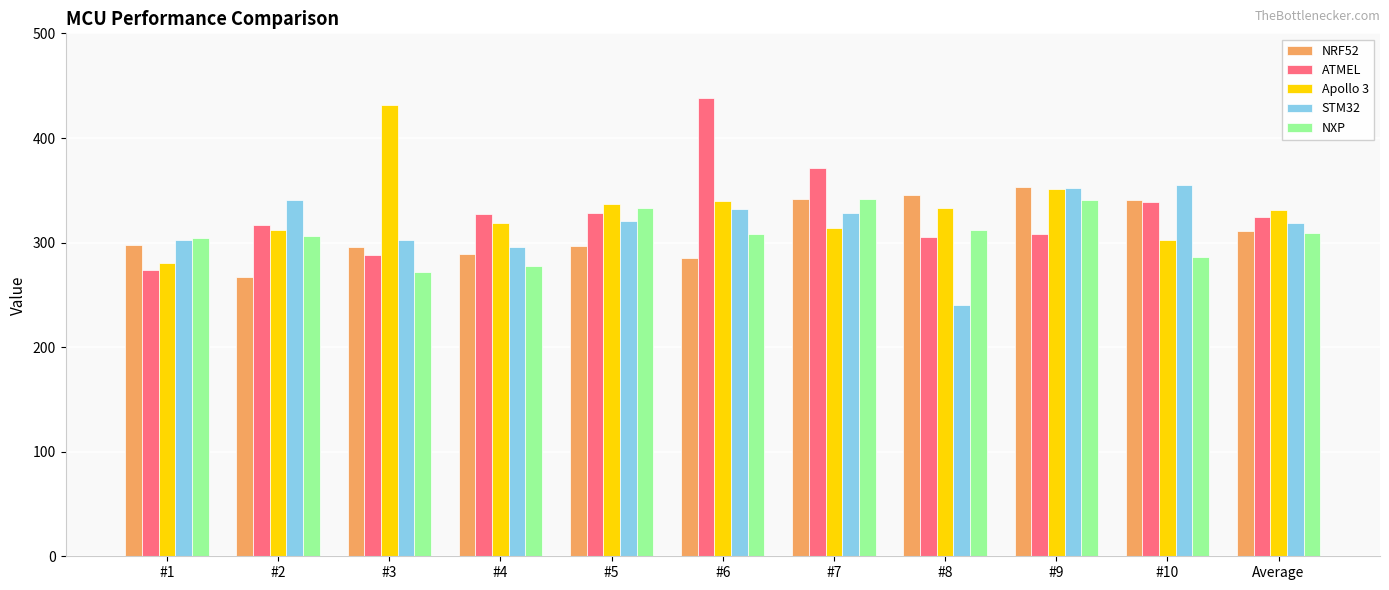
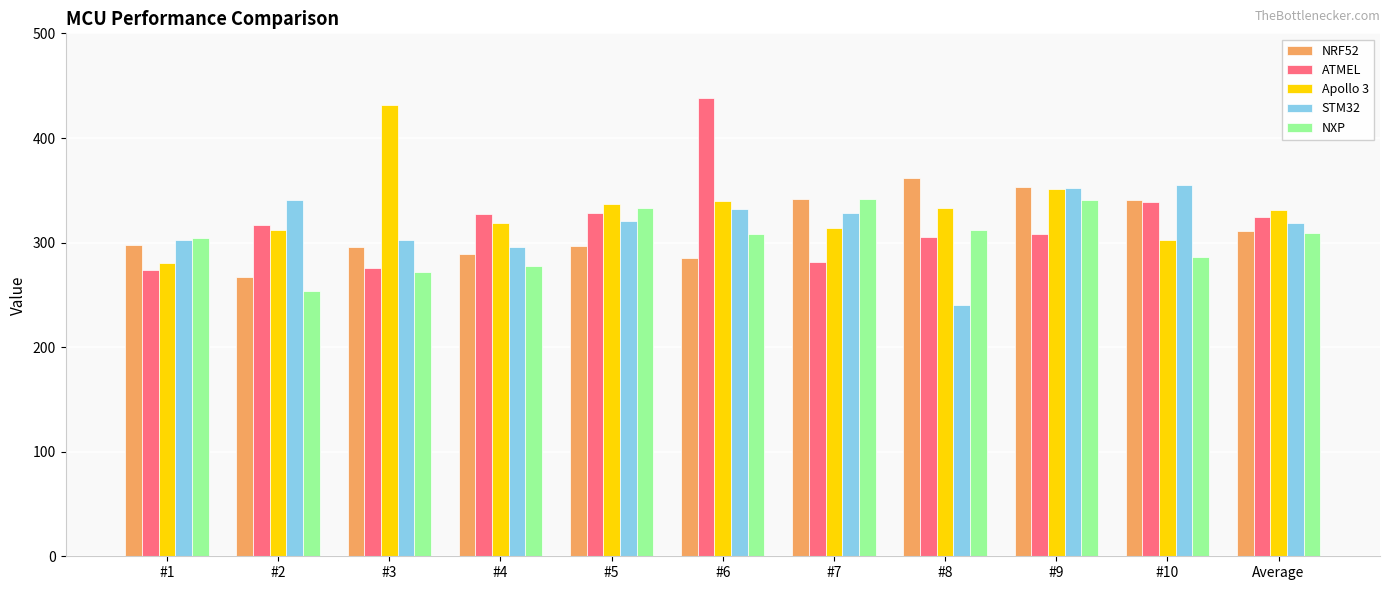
NXP, #2: 306 -> 253
ATMEL, #3: 288 -> 276
ATMEL, #7: 371 -> 282
NRF52, #8: 345 -> 361
